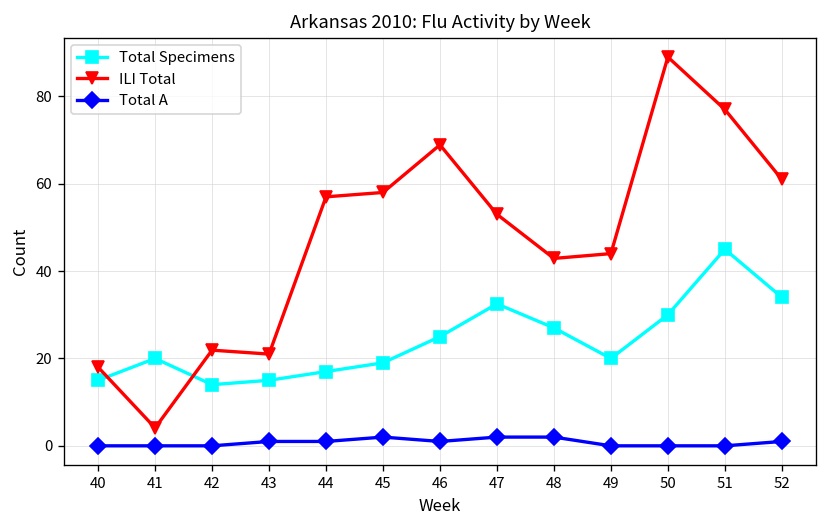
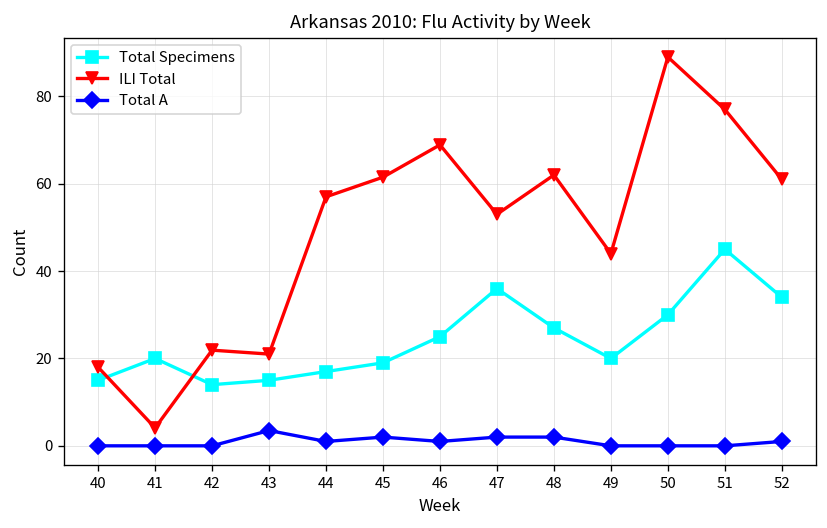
Total A, 43: 1 -> 4
ILI Total, 45: 58 -> 62
Total Specimens, 47: 33 -> 36
ILI Total, 48: 43 -> 62
